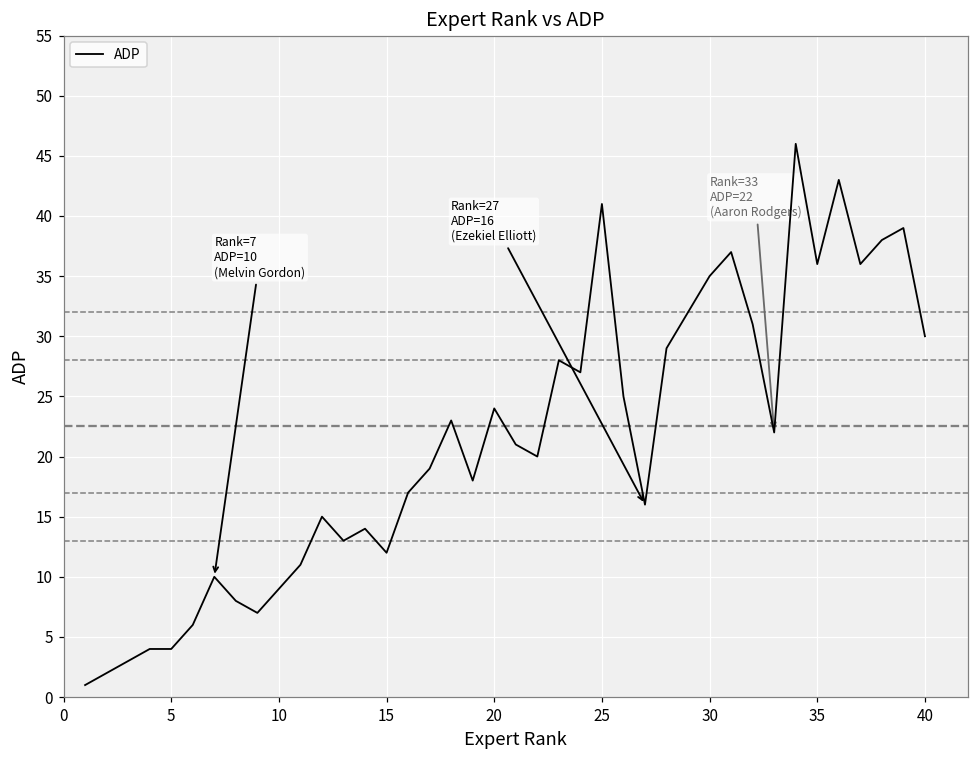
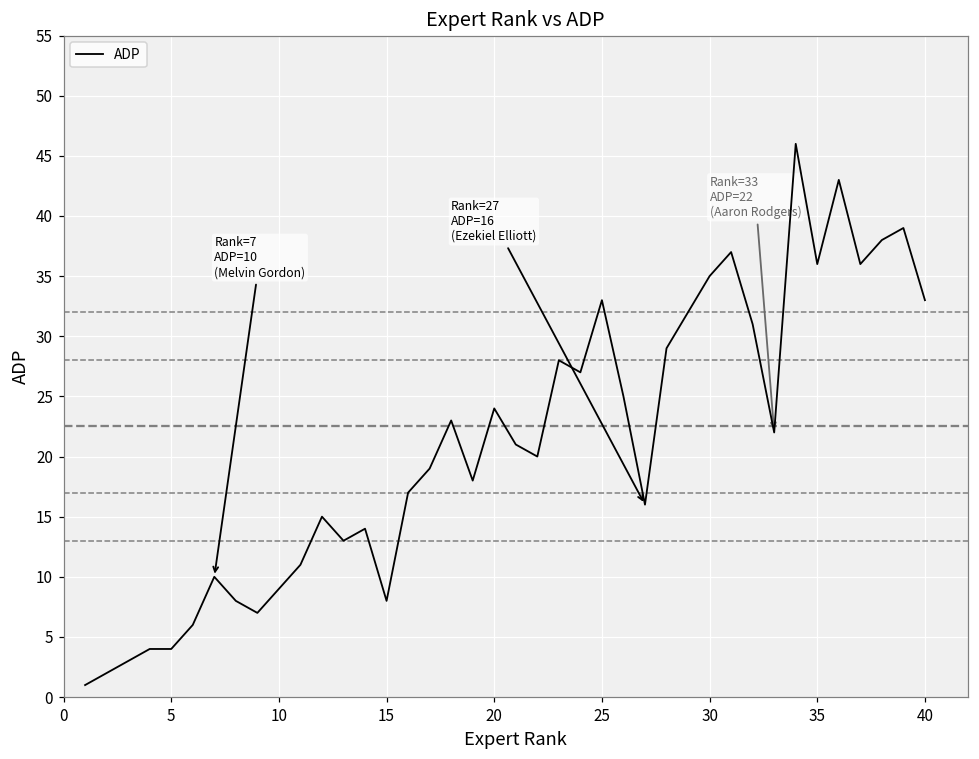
15: 12 -> 8
25: 41 -> 33
40: 30 -> 33
